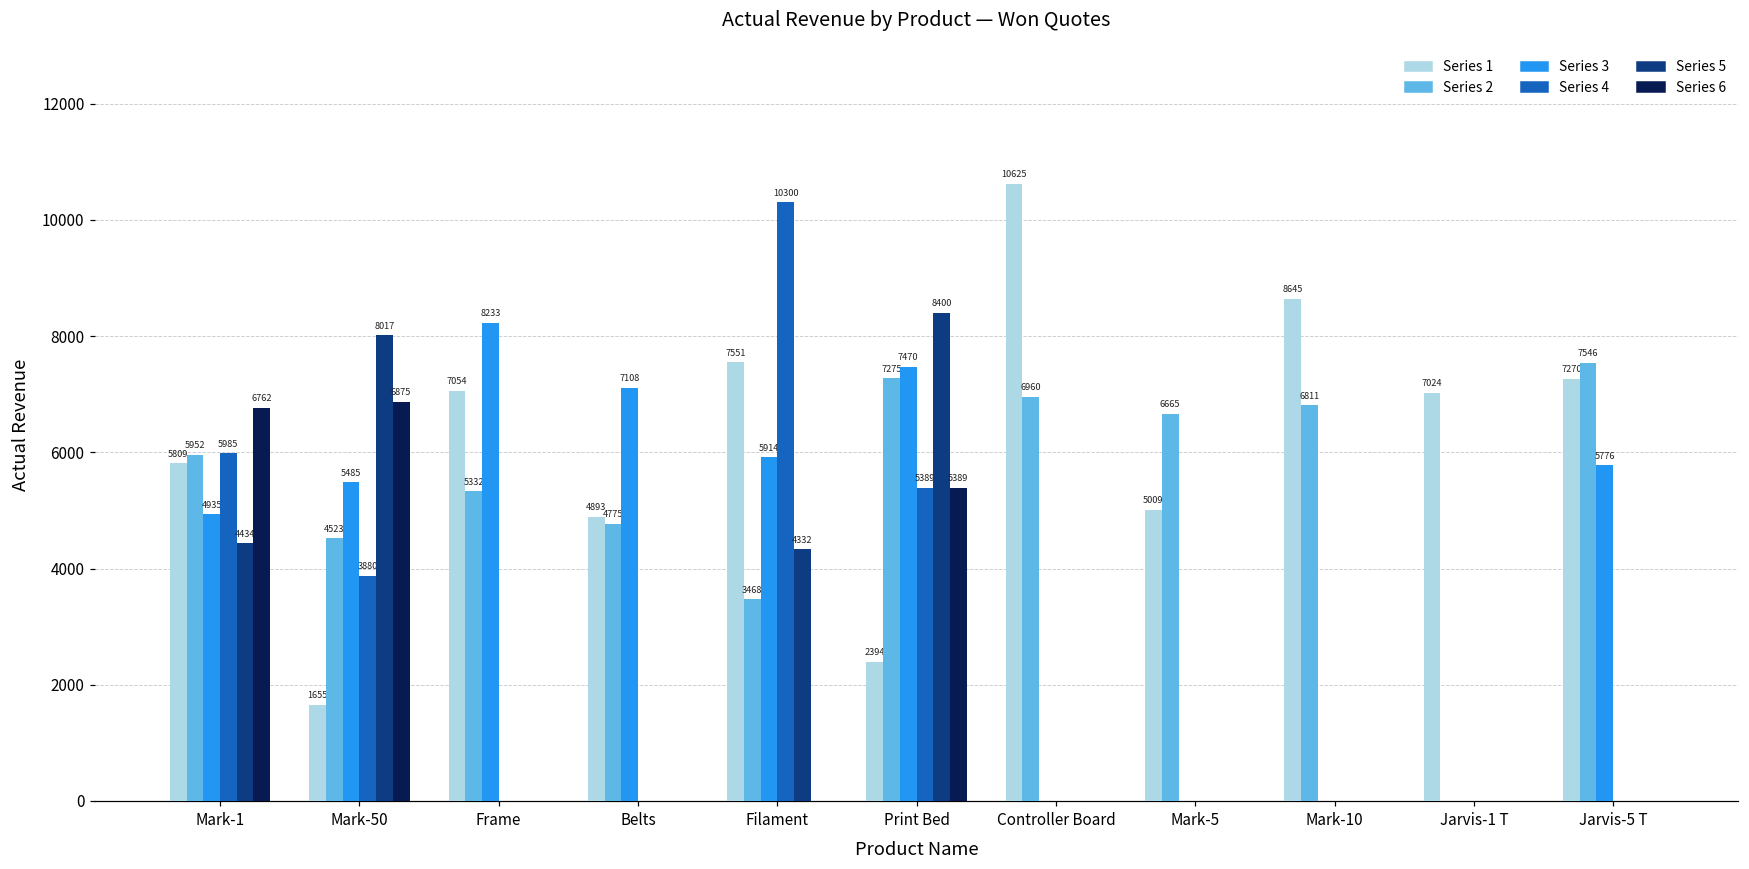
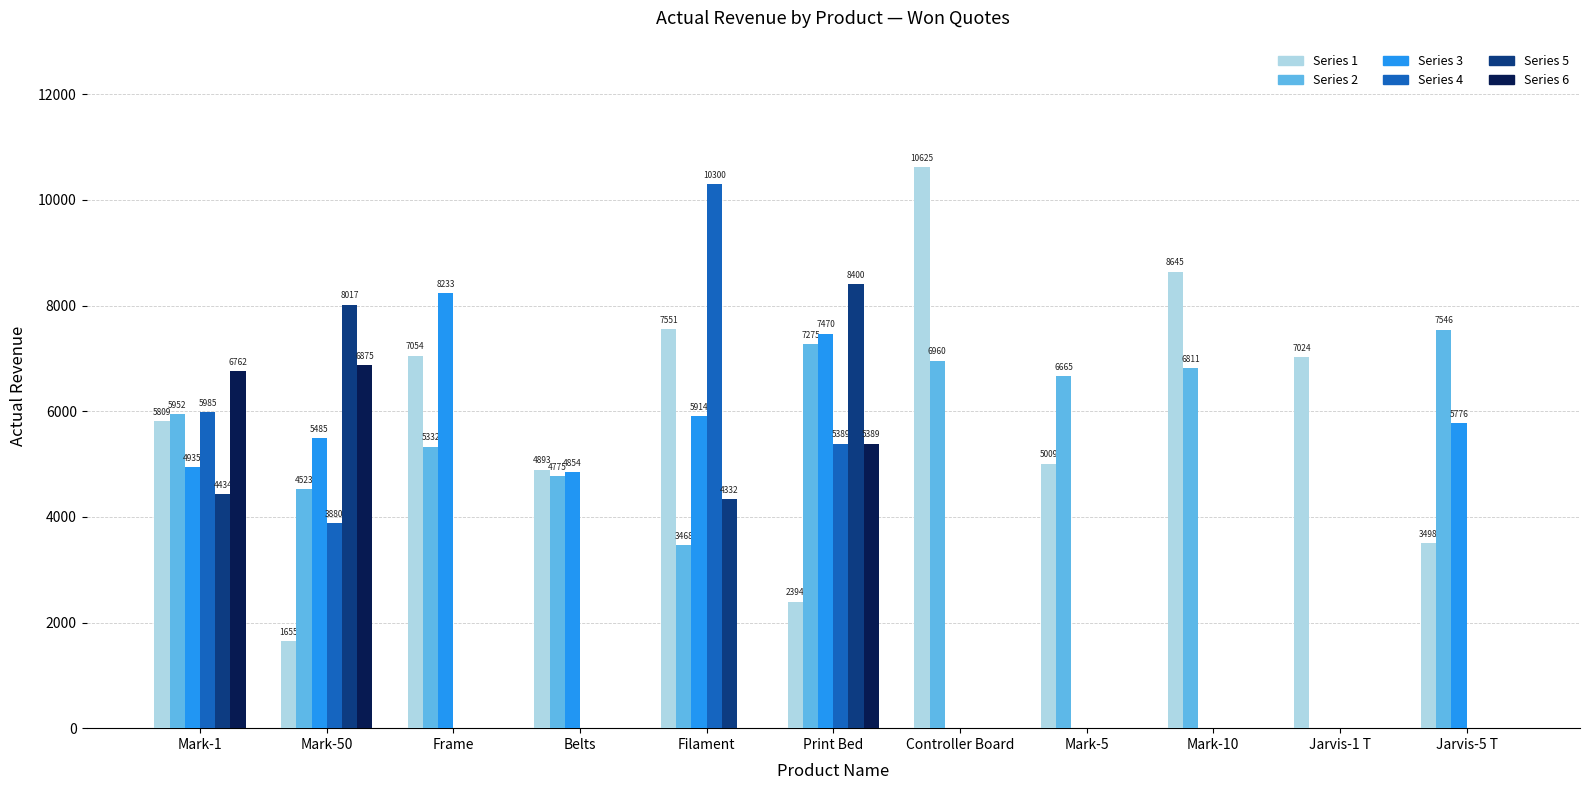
Series 3, Belts: 7108 -> 4854
Series 1, Jarvis-5 T: 7270 -> 3498
